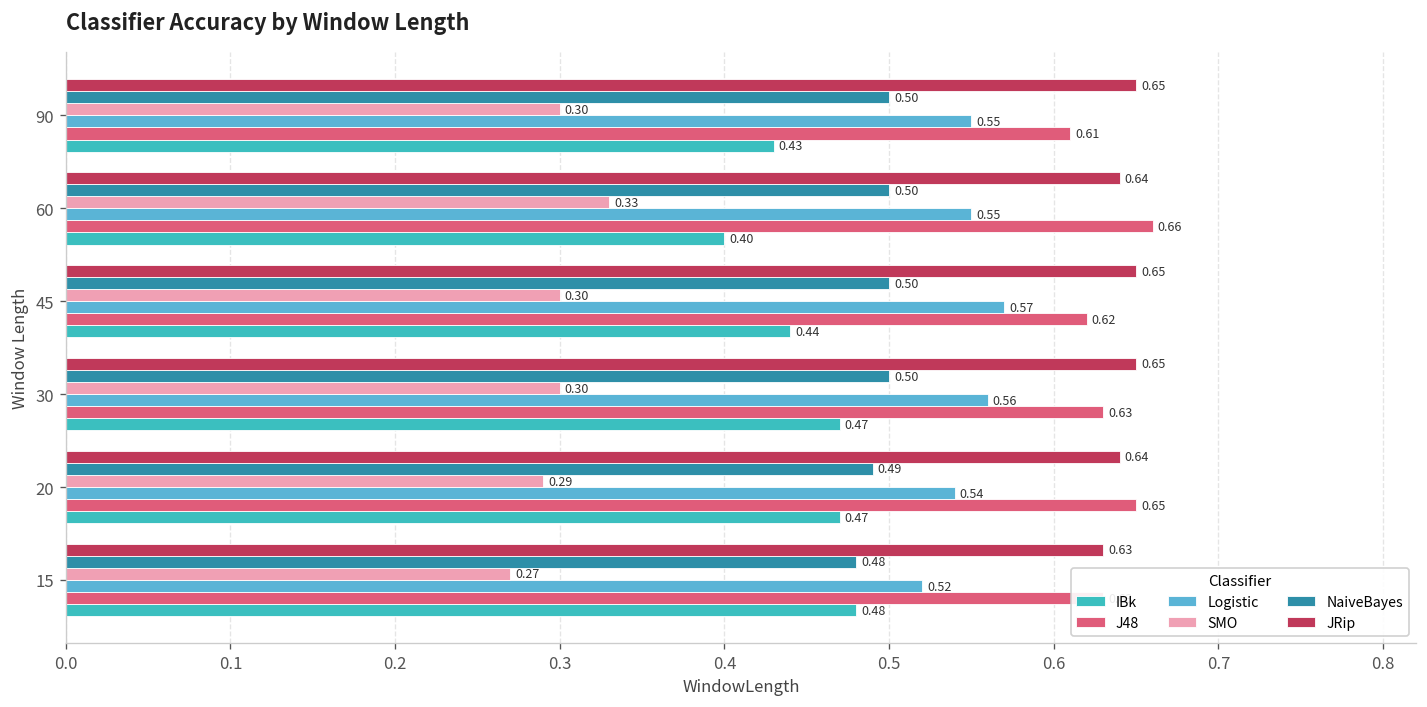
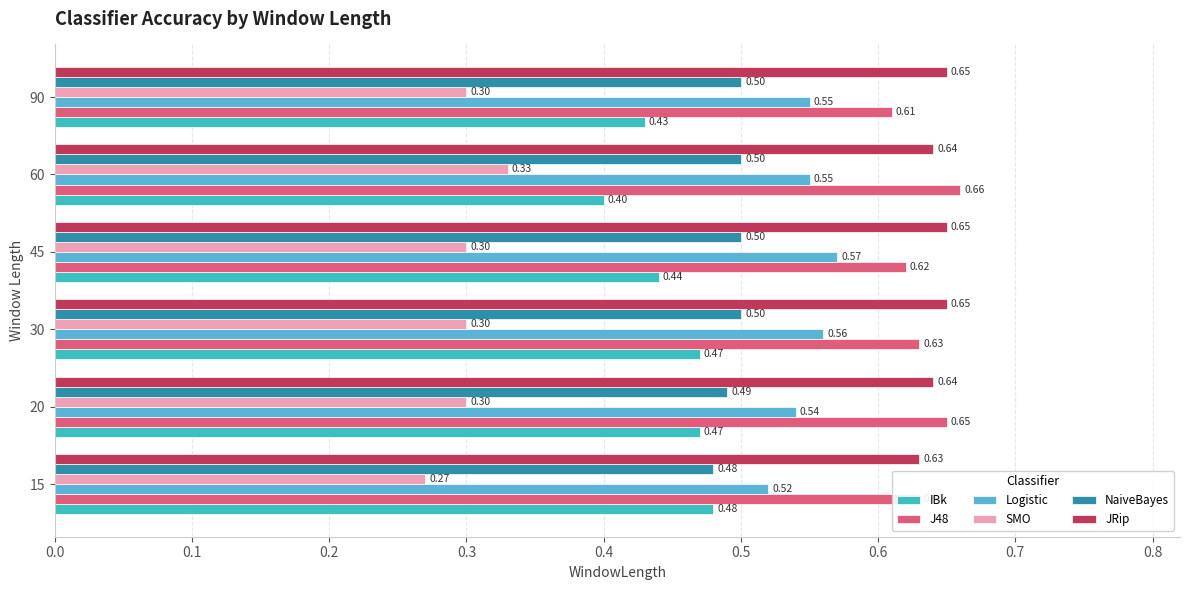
SMO, 20: 0.29 -> 0.30
